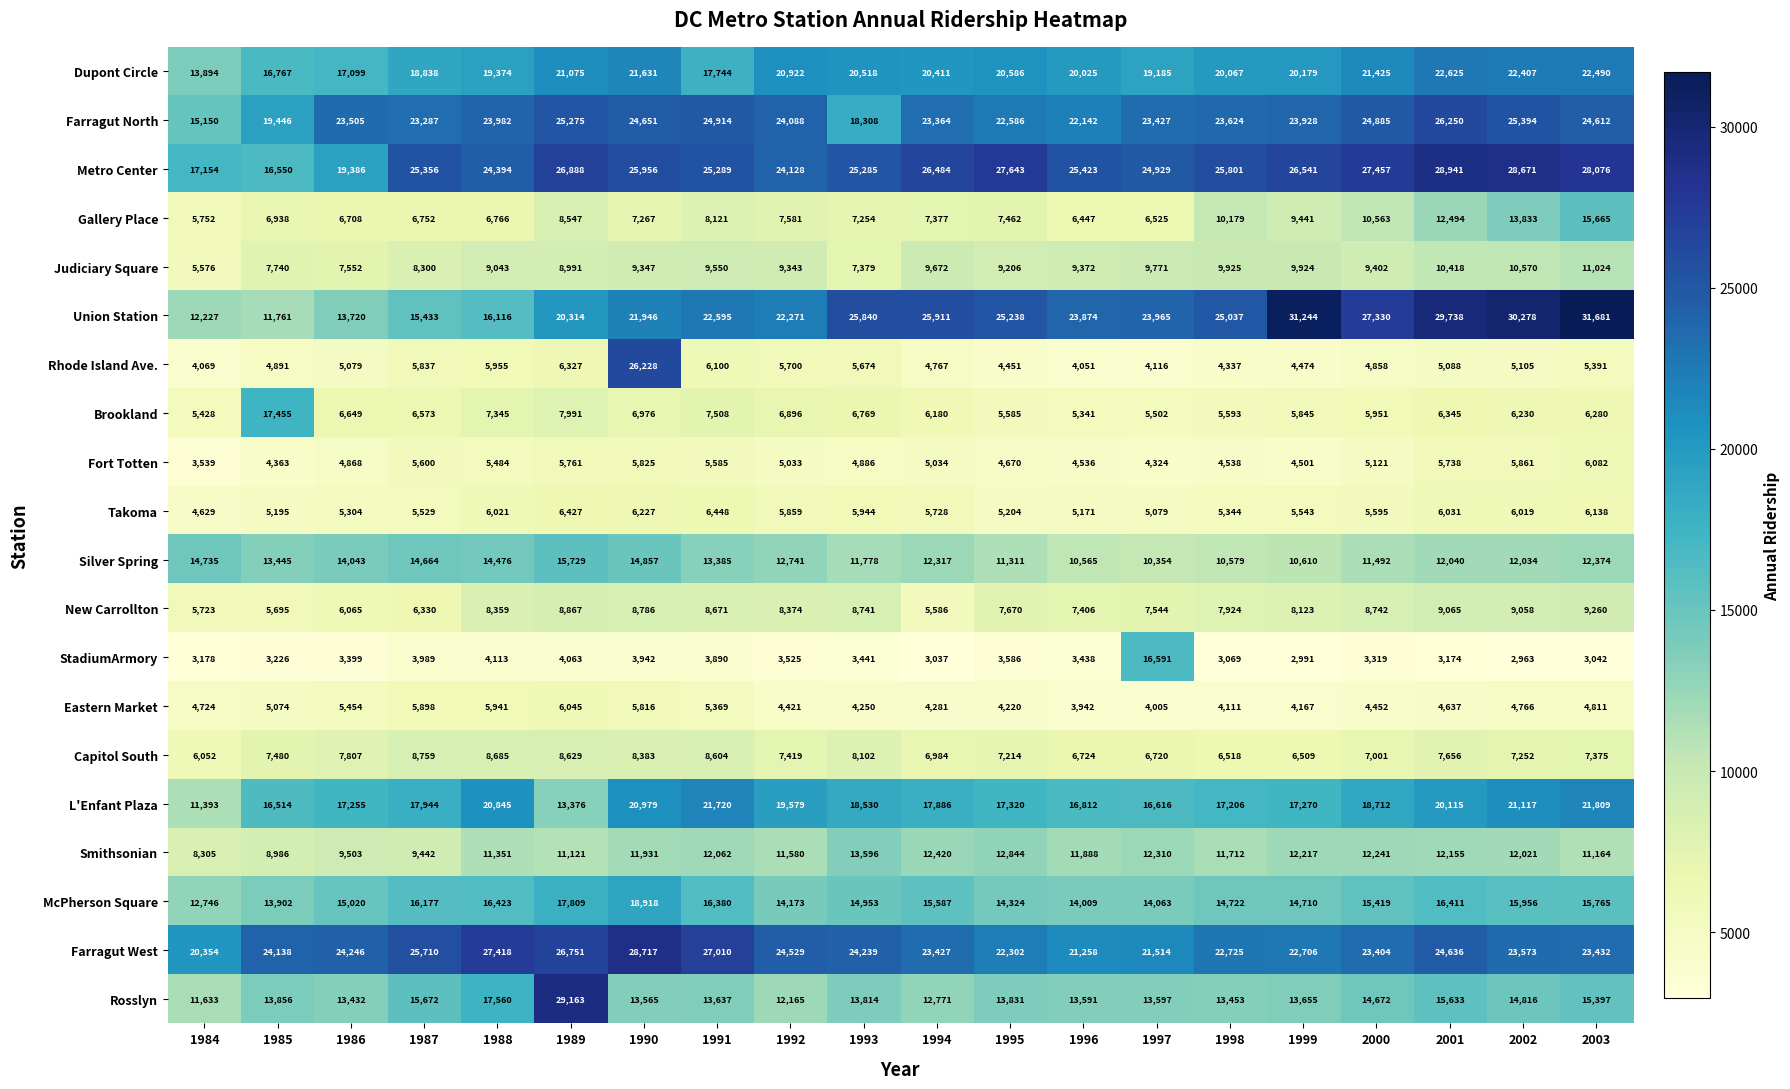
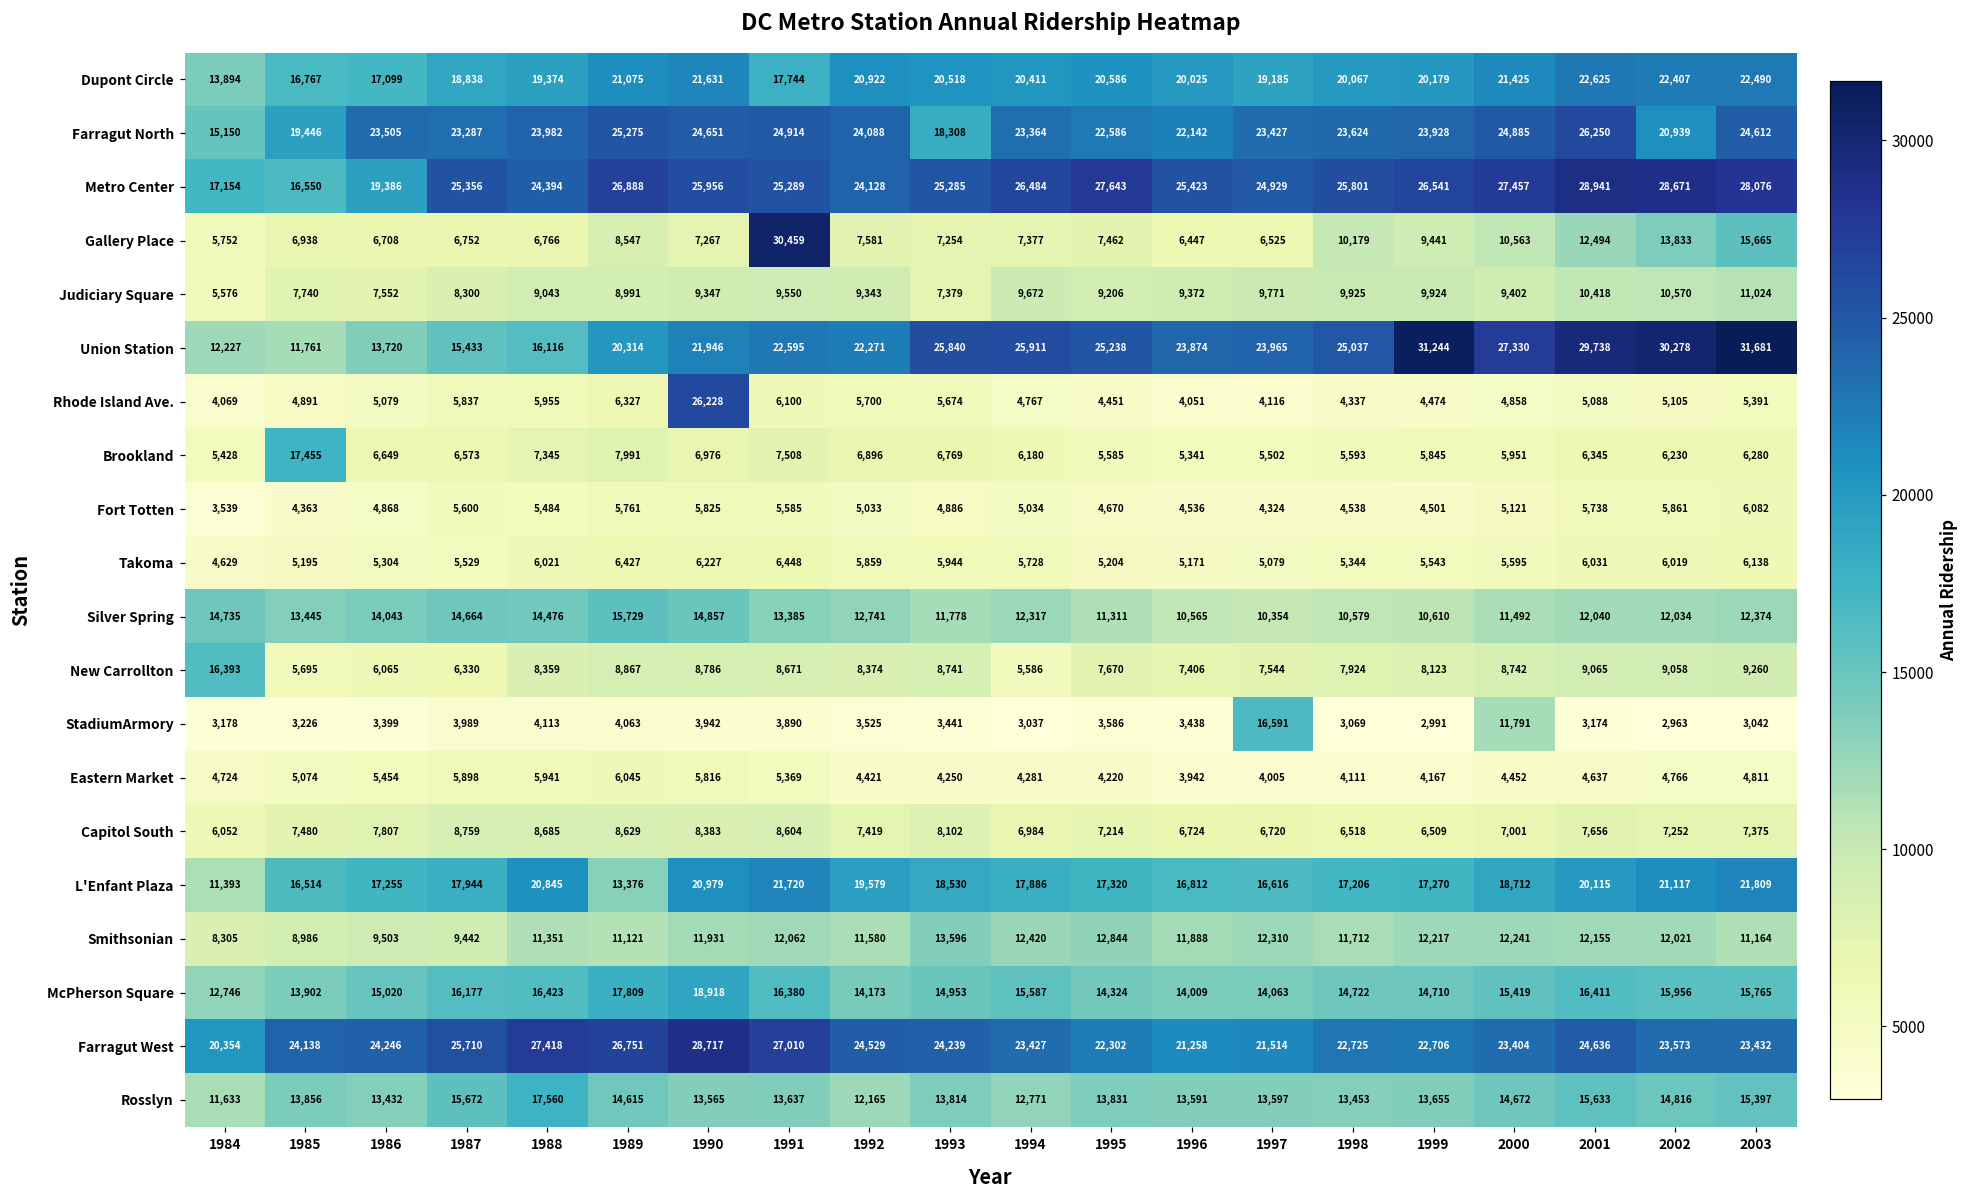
Farragut North, 2002: 25,394 -> 20,939
Gallery Place, 1991: 8,121 -> 30,459
New Carrollton, 1984: 5,723 -> 16,393
StadiumArmory, 2000: 3,319 -> 11,791
Rosslyn, 1989: 29,163 -> 14,615
